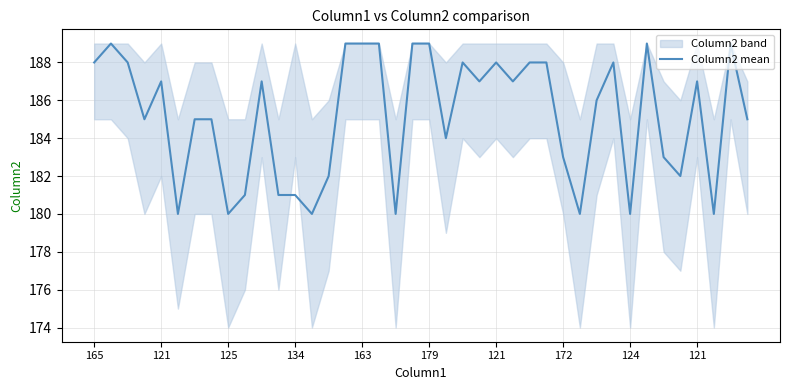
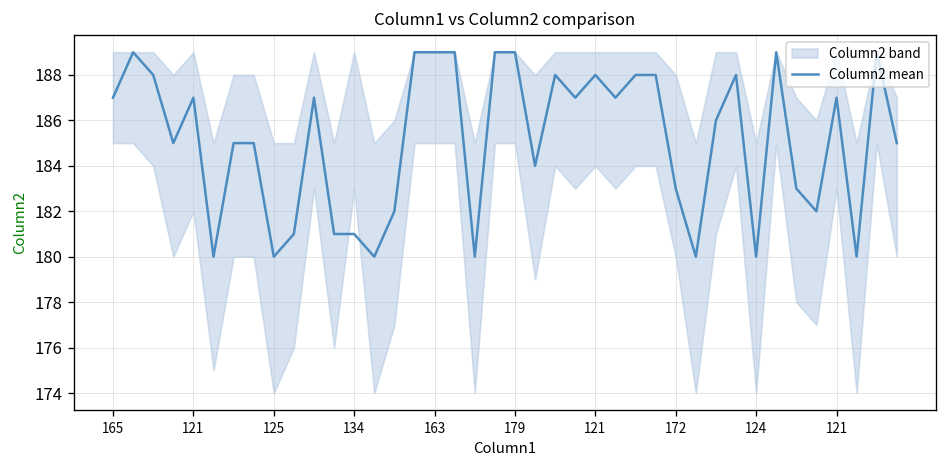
Column2 mean, 165: 188 -> 187
